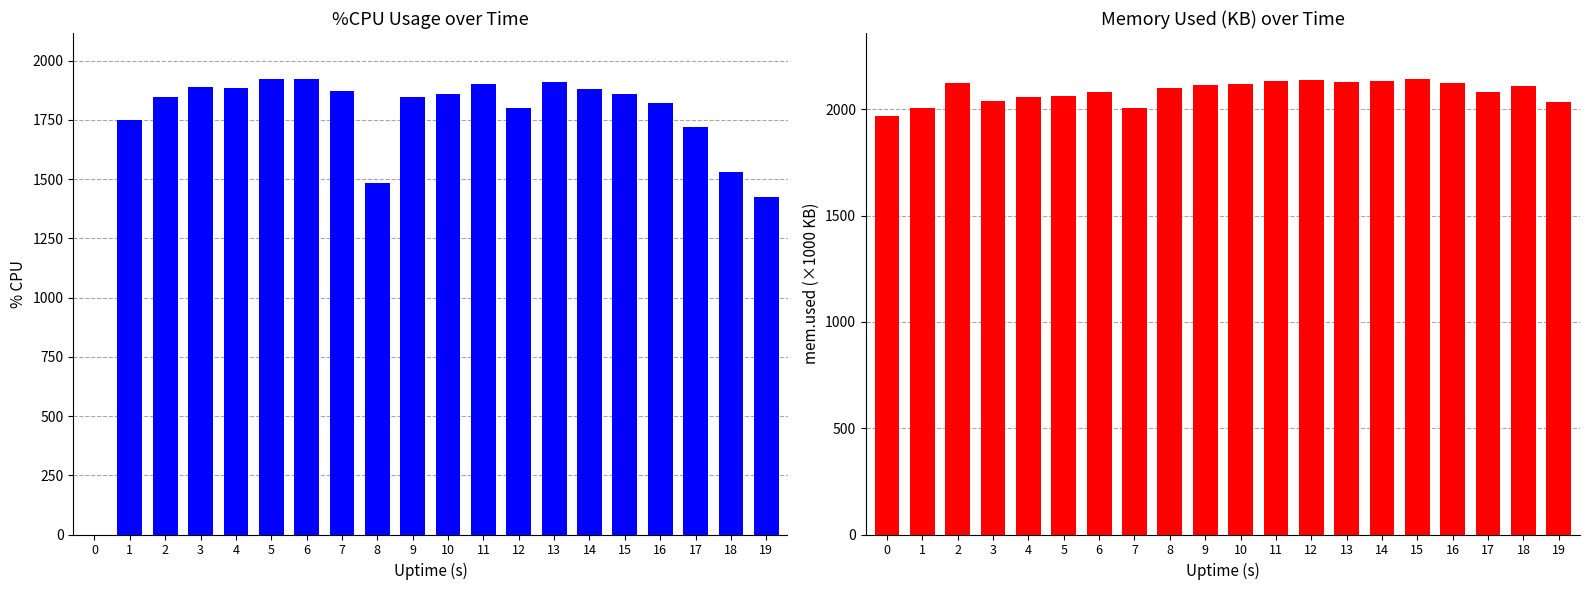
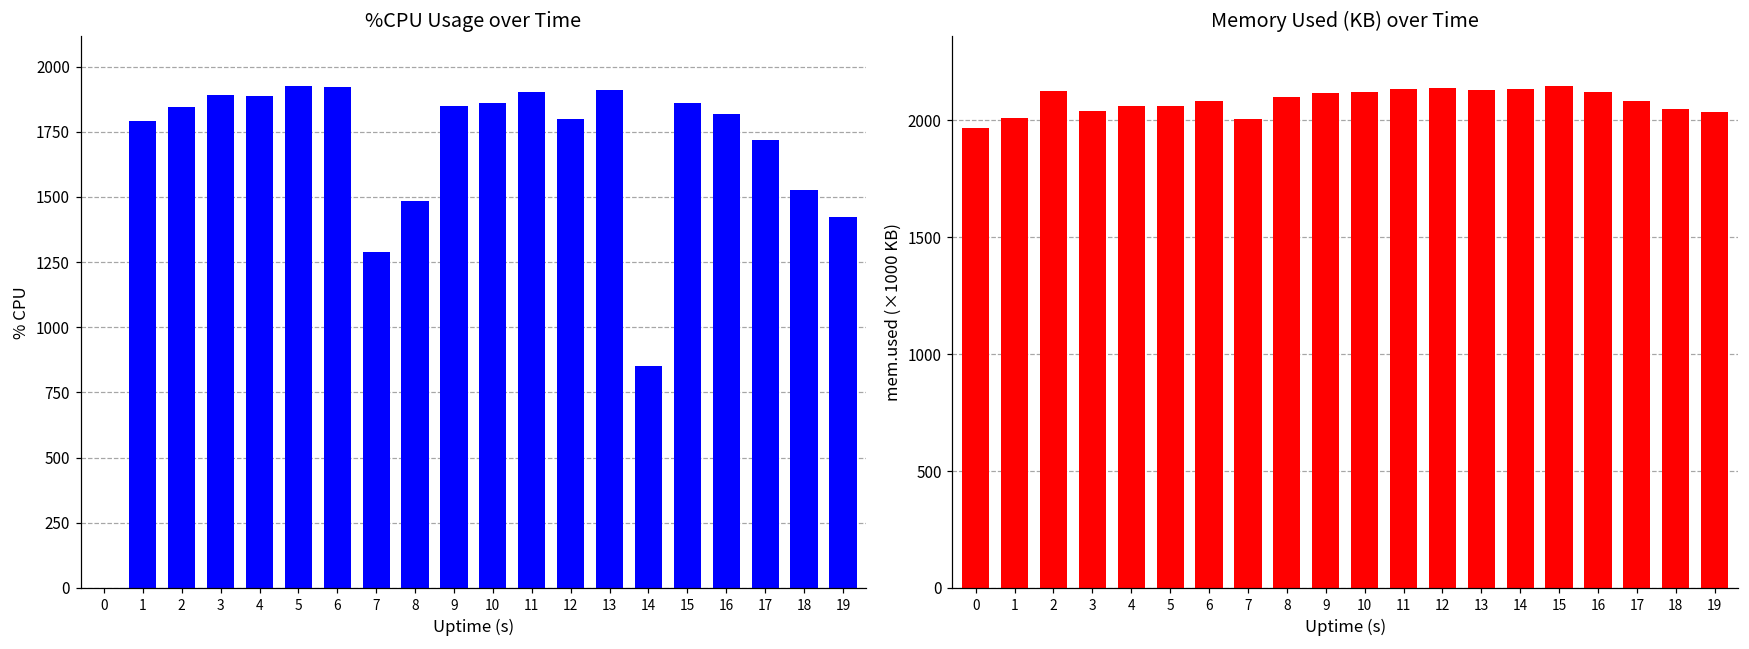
%CPU Usage over Time, 1: 1750 -> 1790
%CPU Usage over Time, 7: 1870 -> 1290
%CPU Usage over Time, 14: 1880 -> 850
Memory Used (KB) over Time, 18: 2110 -> 2050
